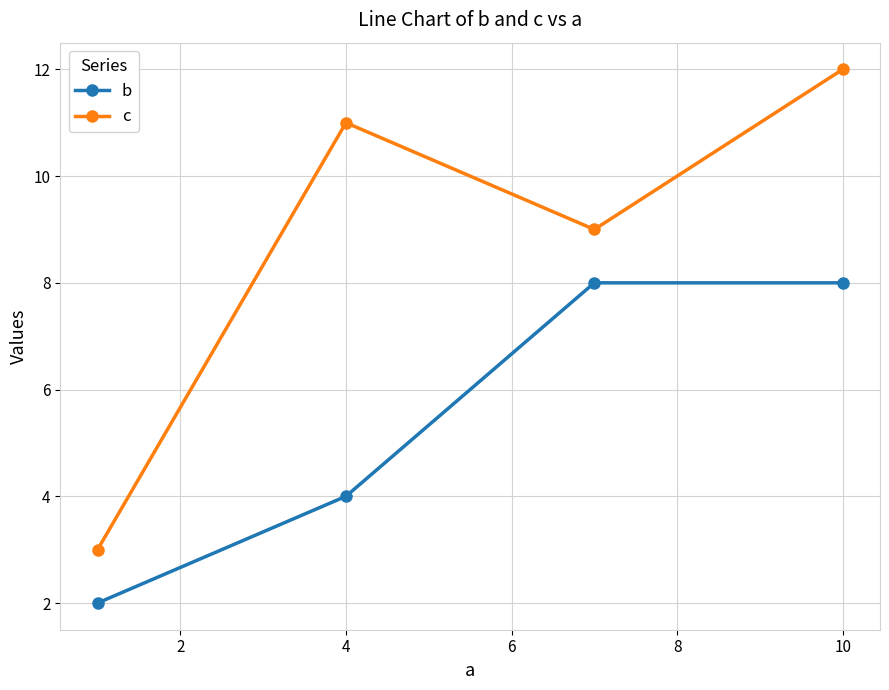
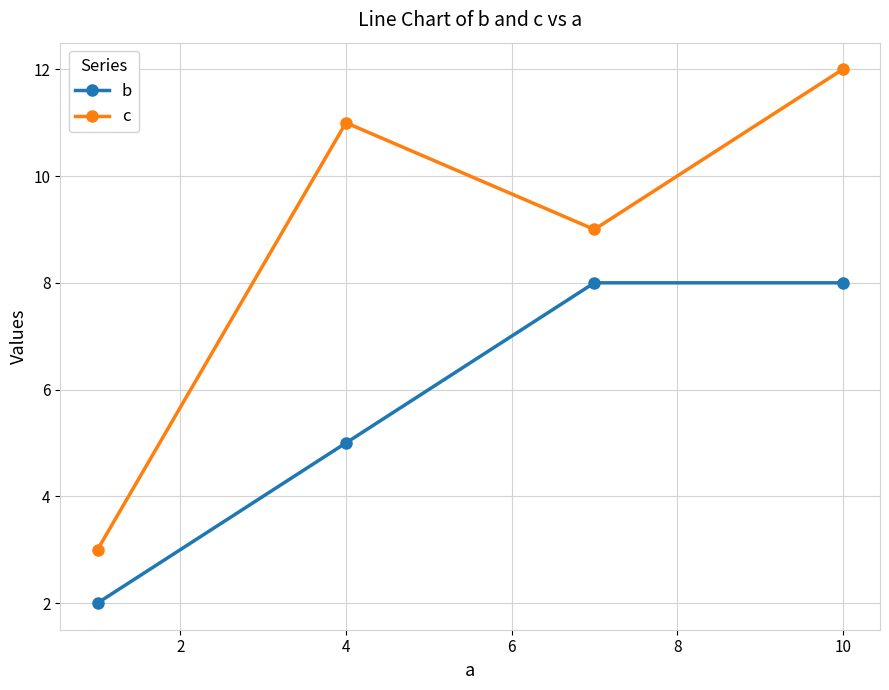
b, 4: 4 -> 5
